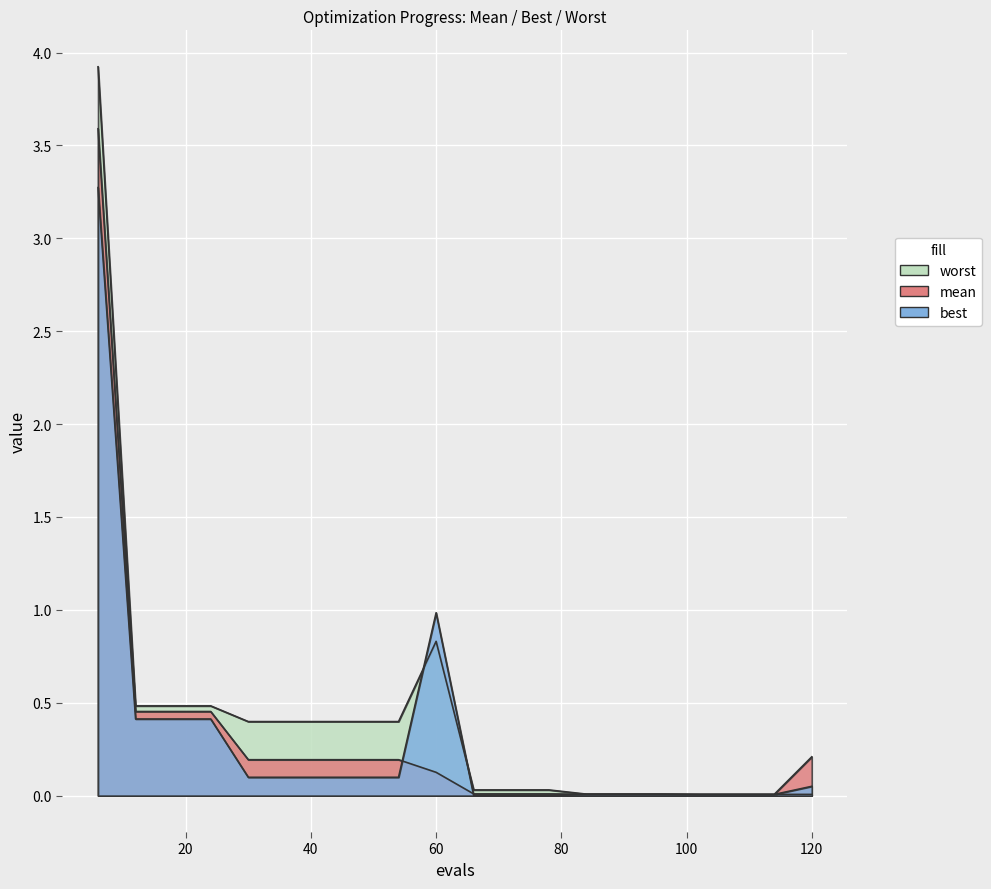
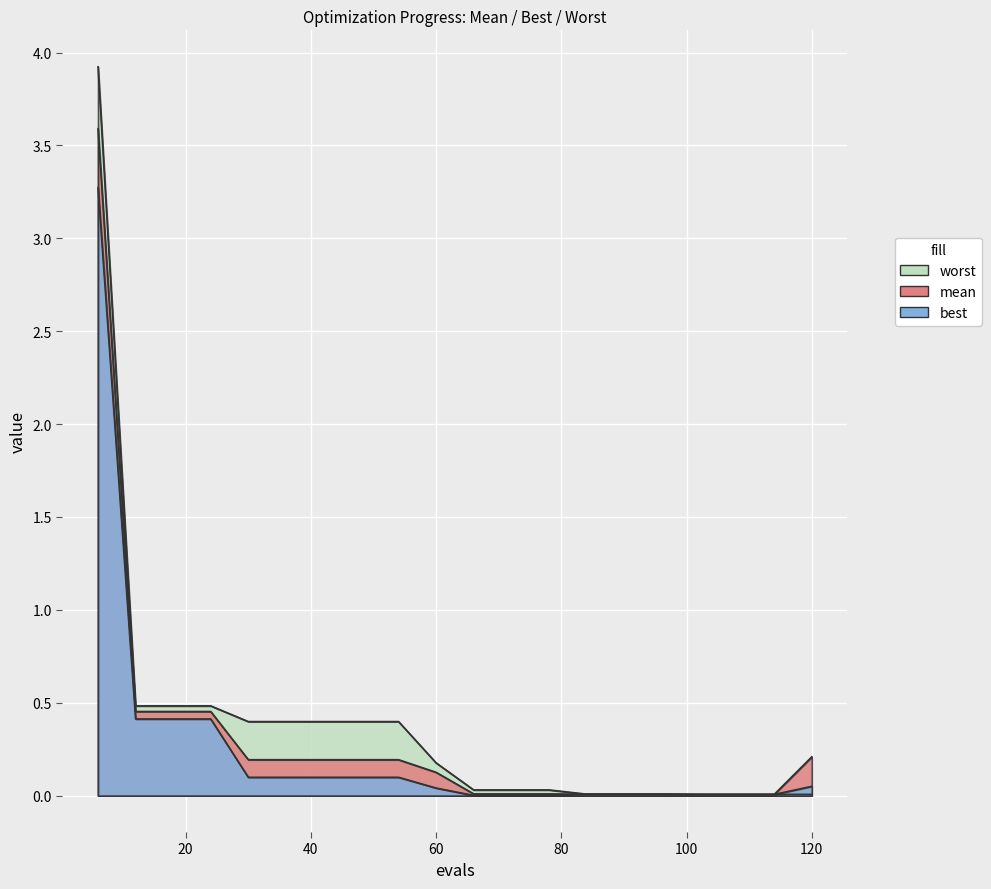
worst, 60: 0.83 -> 0.18
best, 60: 0.98 -> 0.04
